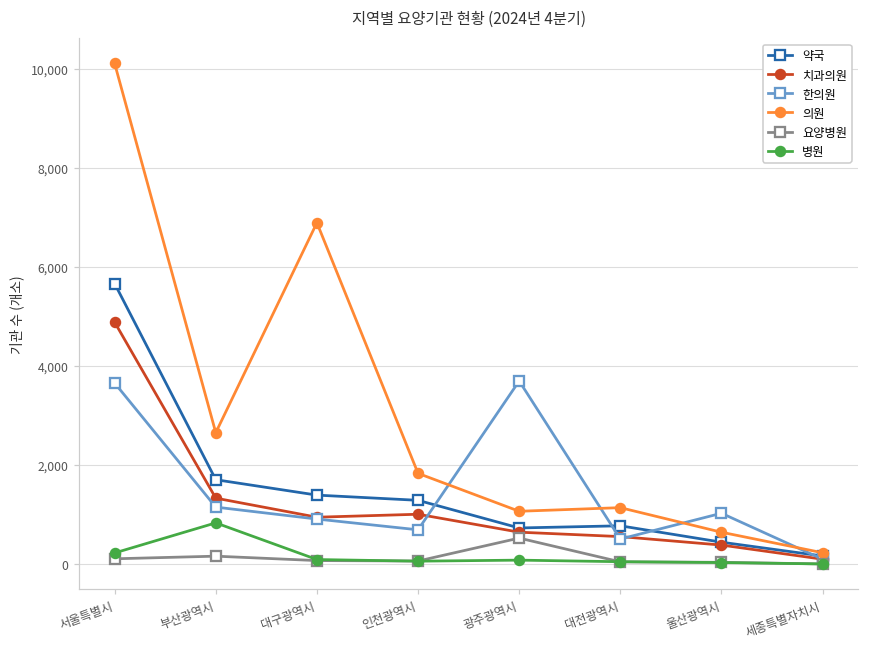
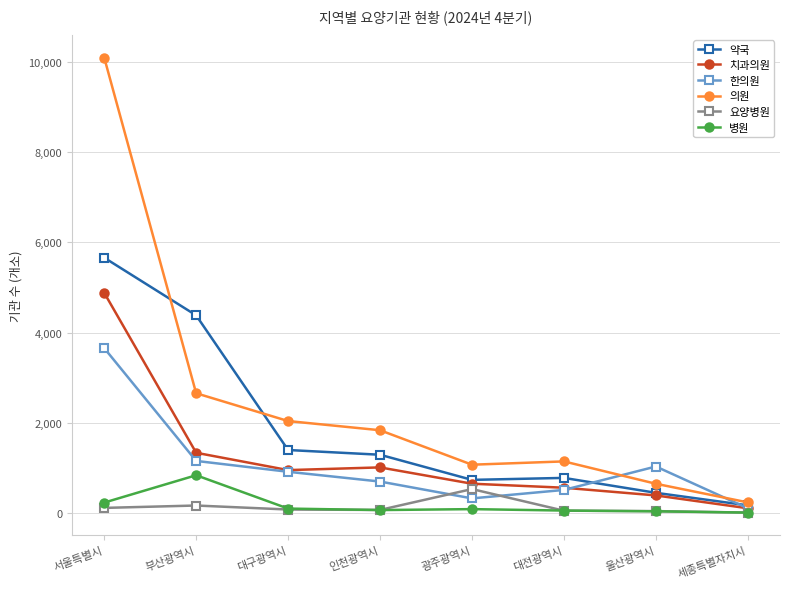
약국, 부산광역시: 1,700 -> 4,400
의원, 대구광역시: 6,900 -> 2,000
한의원, 광주광역시: 3,700 -> 300
